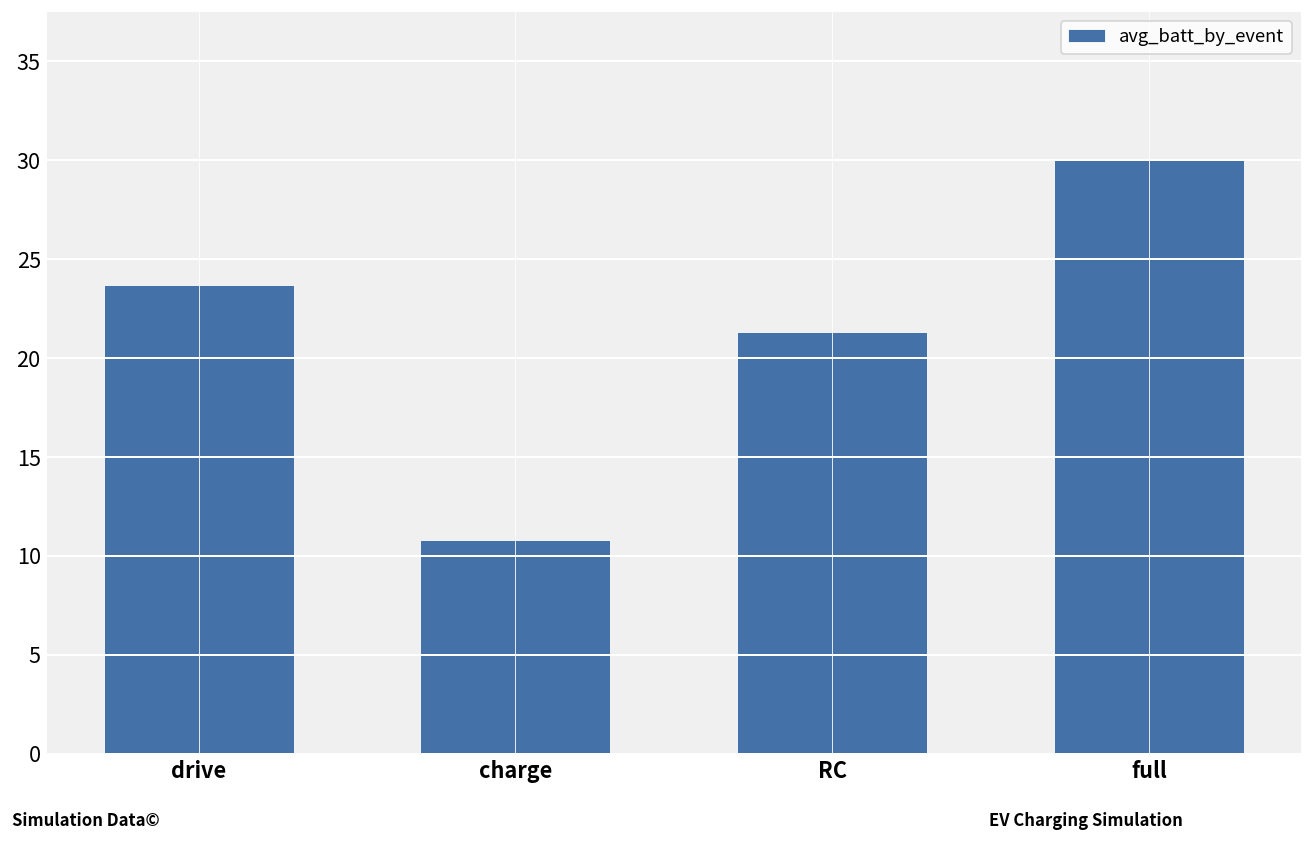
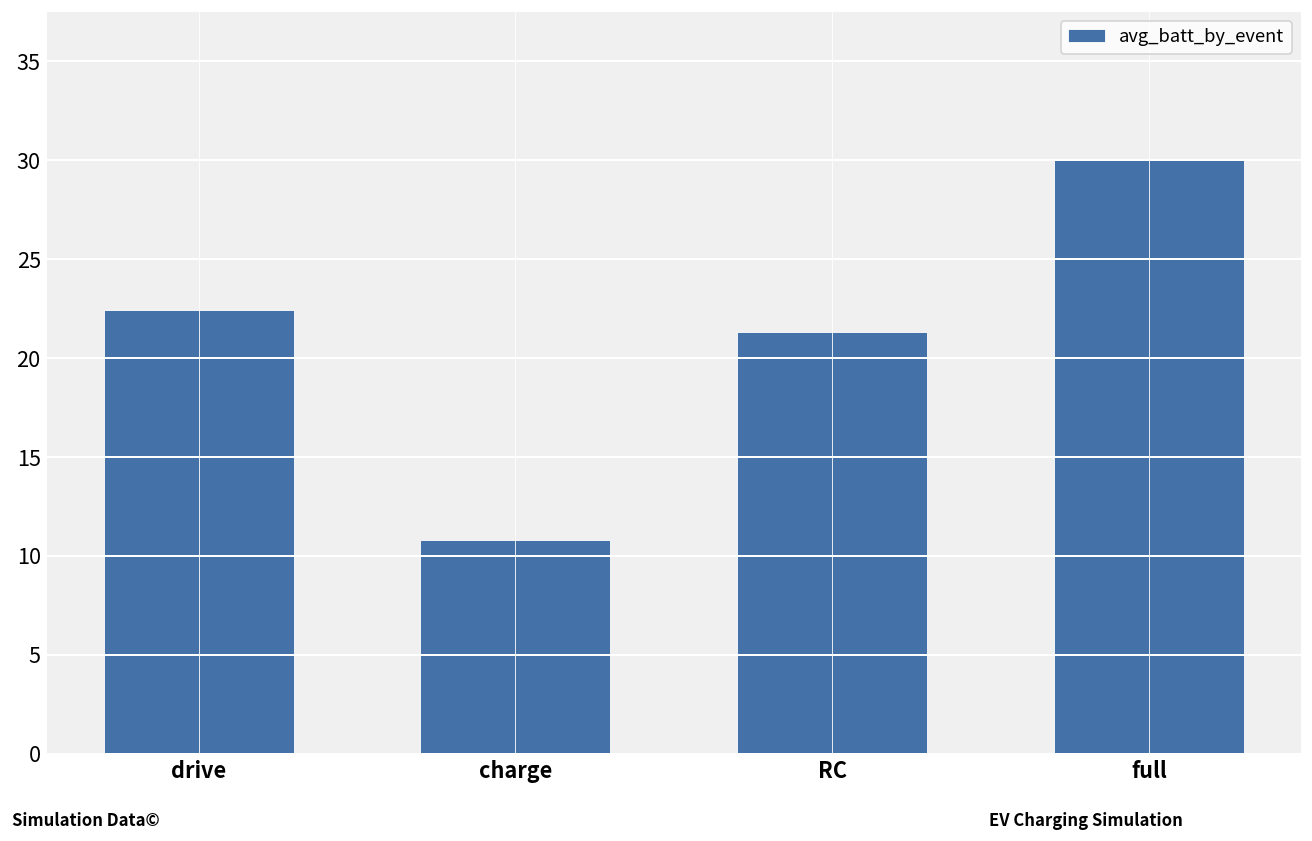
drive: 23.7 -> 22.4
